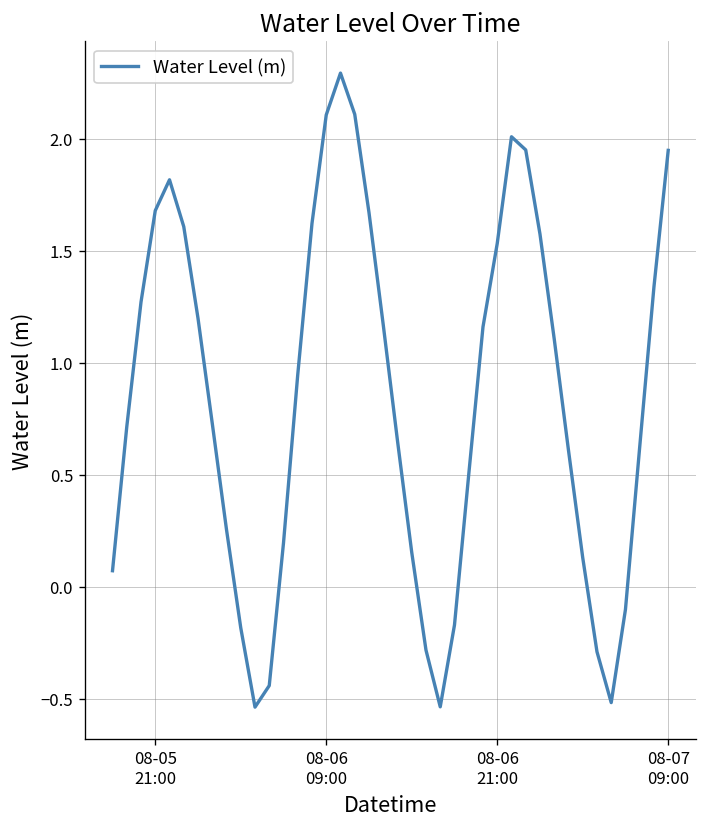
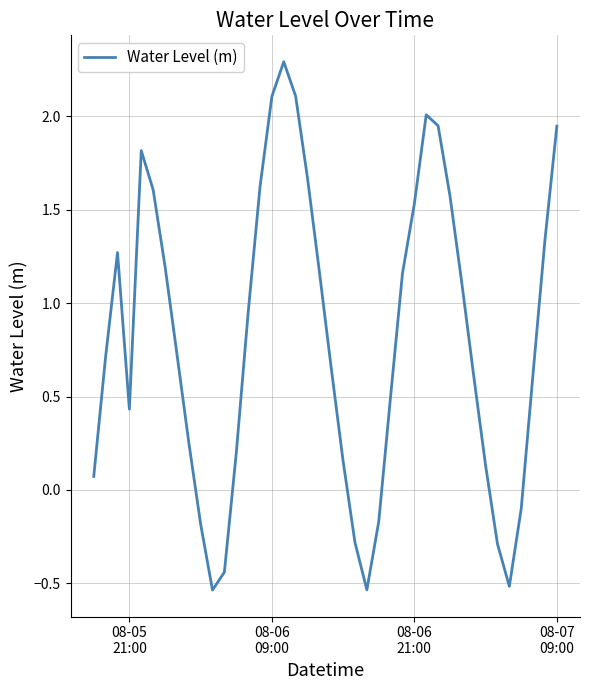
08-05 21:00: 1.68 -> 0.43
